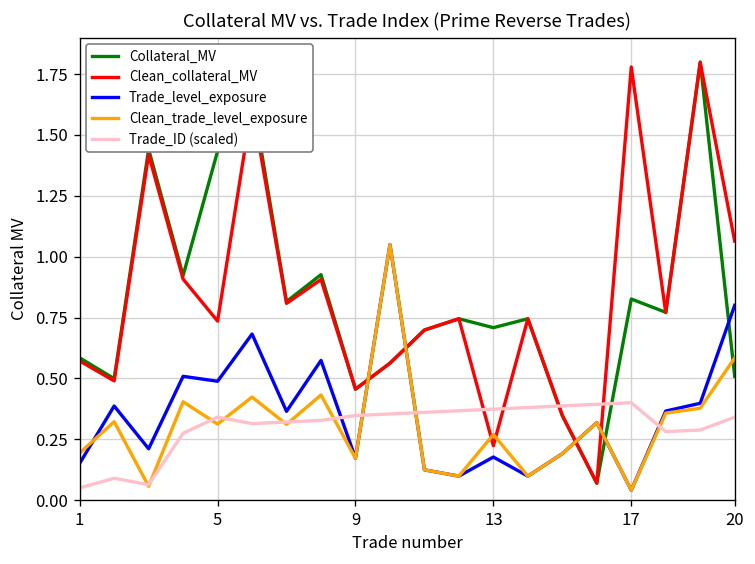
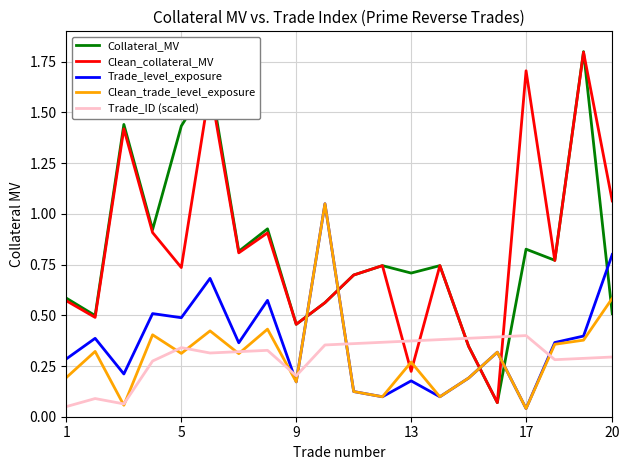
Trade_level_exposure, 1: 0.15 -> 0.29
Trade_ID (scaled), 9: 0.35 -> 0.20
Clean_collateral_MV, 17: 1.78 -> 1.71
Trade_ID (scaled), 20: 0.34 -> 0.29
